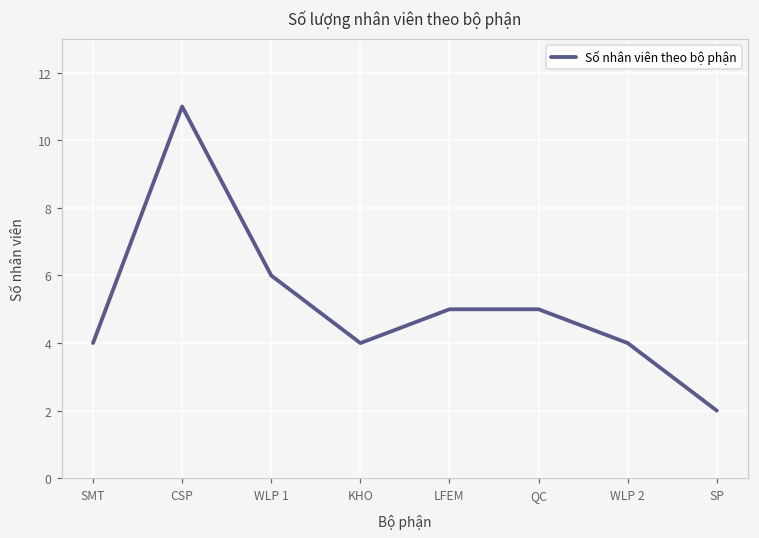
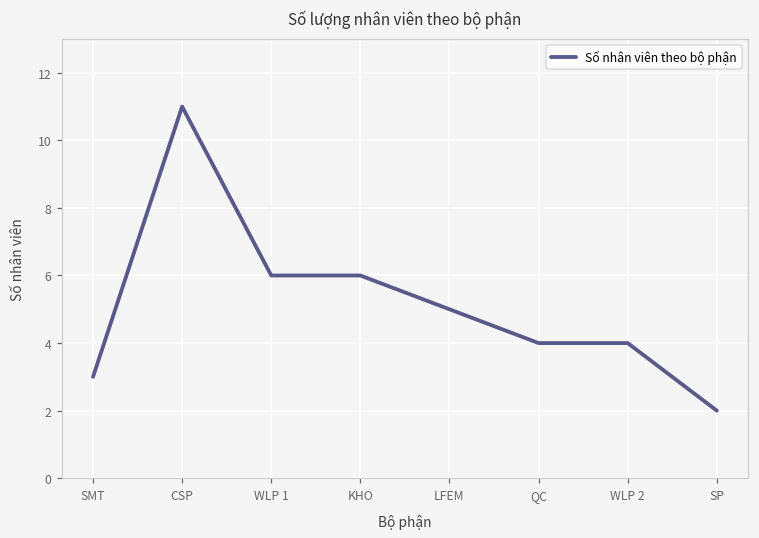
SMT: 4 -> 3
KHO: 4 -> 6
QC: 5 -> 4
